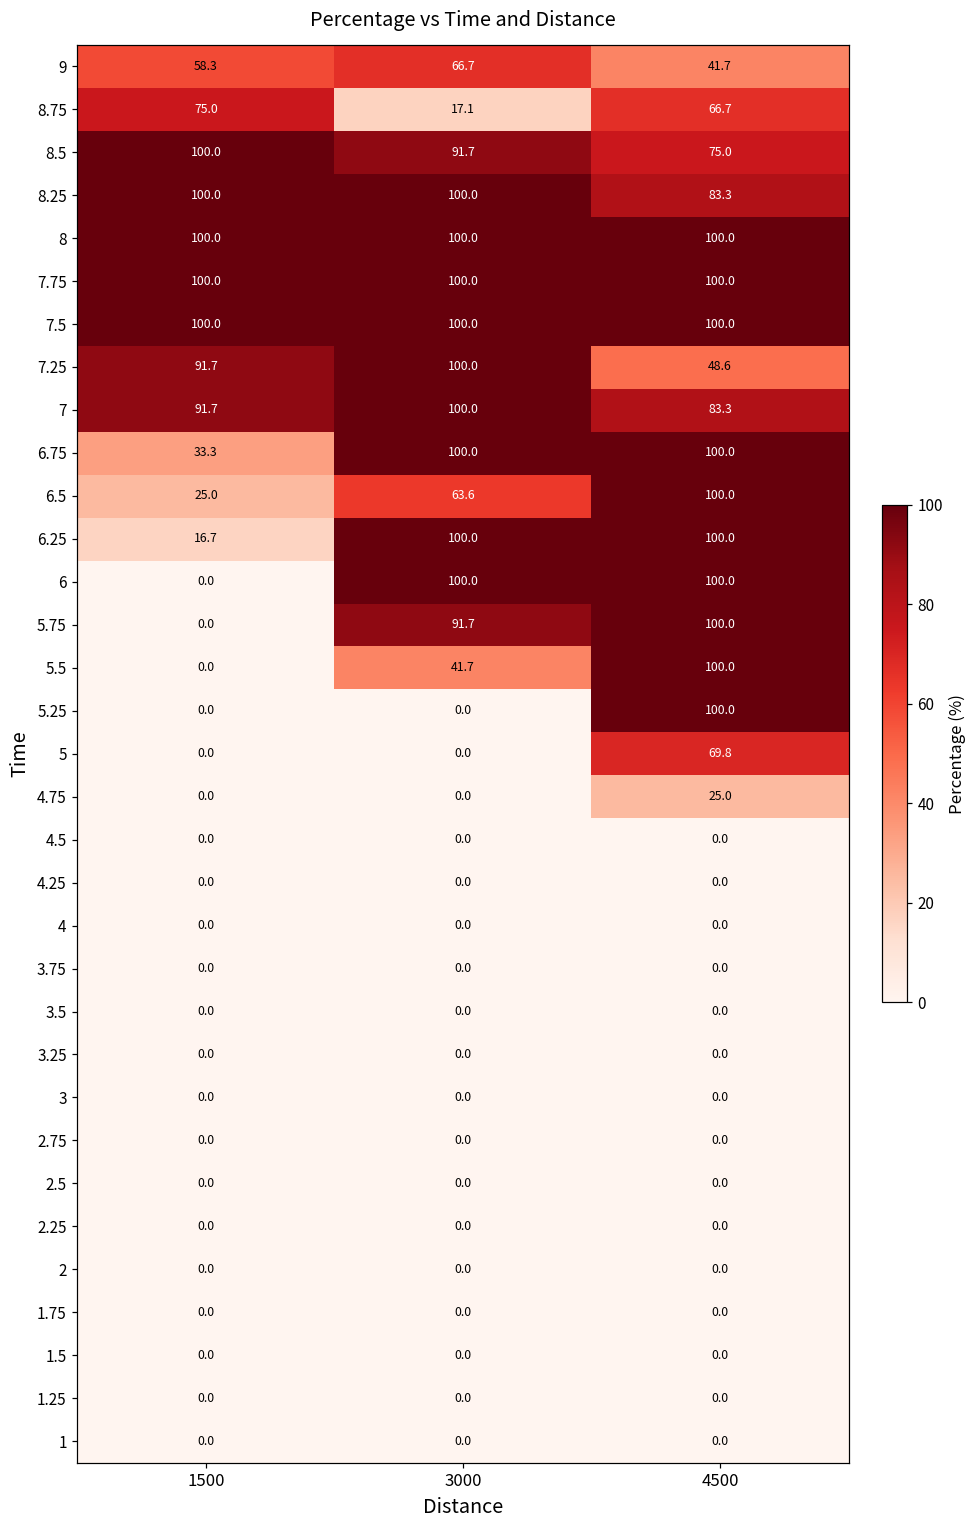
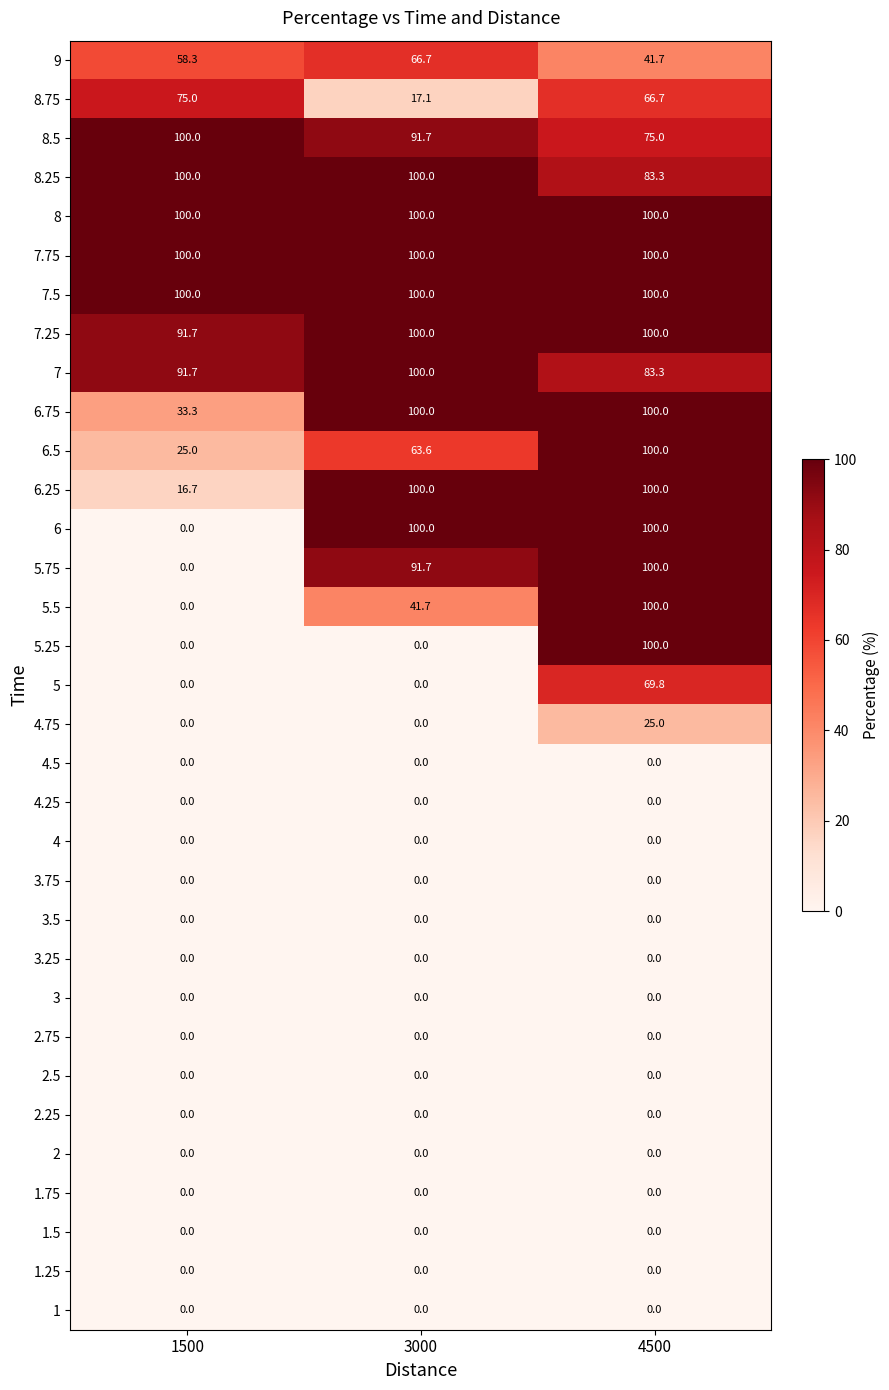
7.25, 4500: 48.6 -> 100.0
